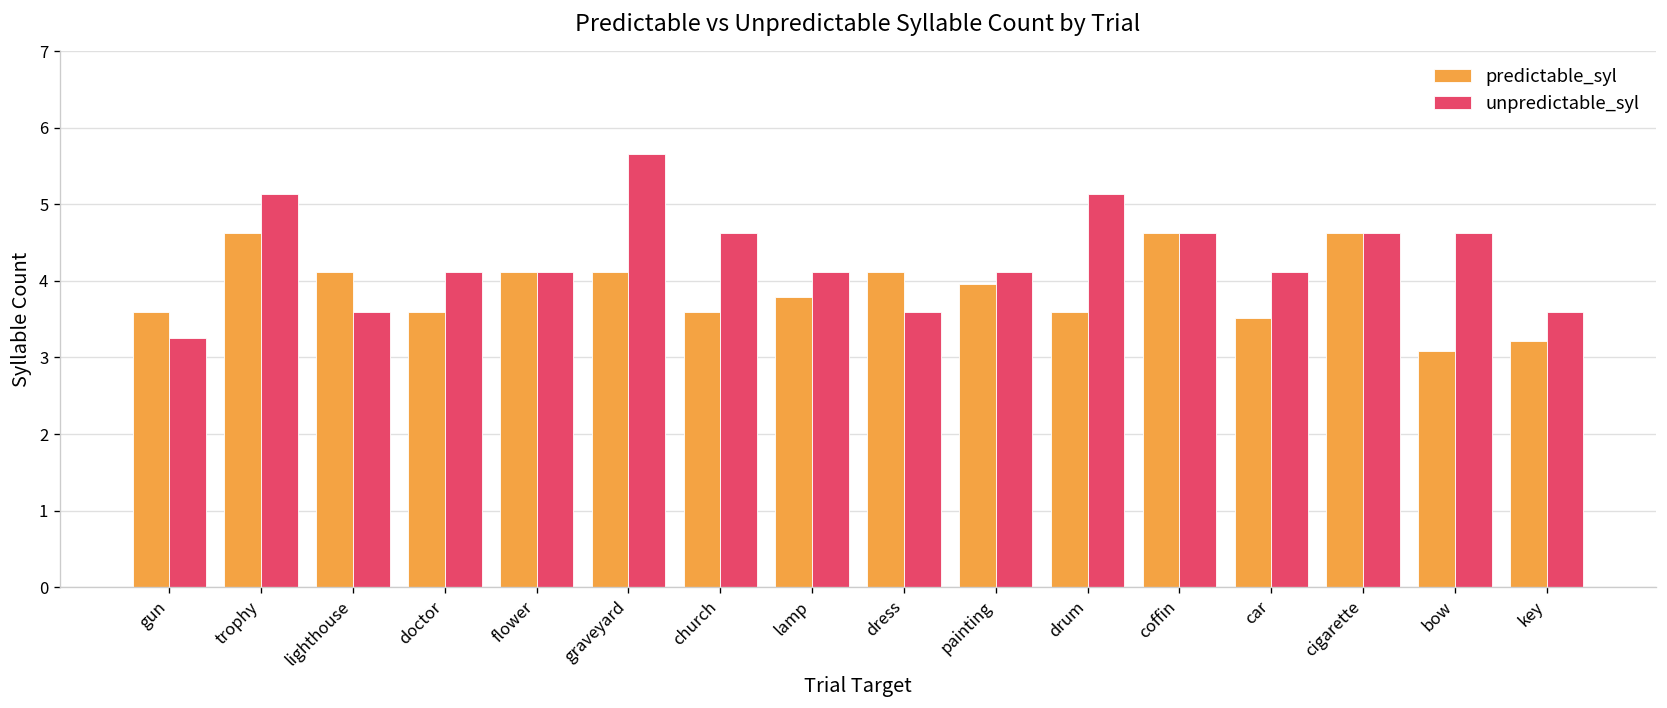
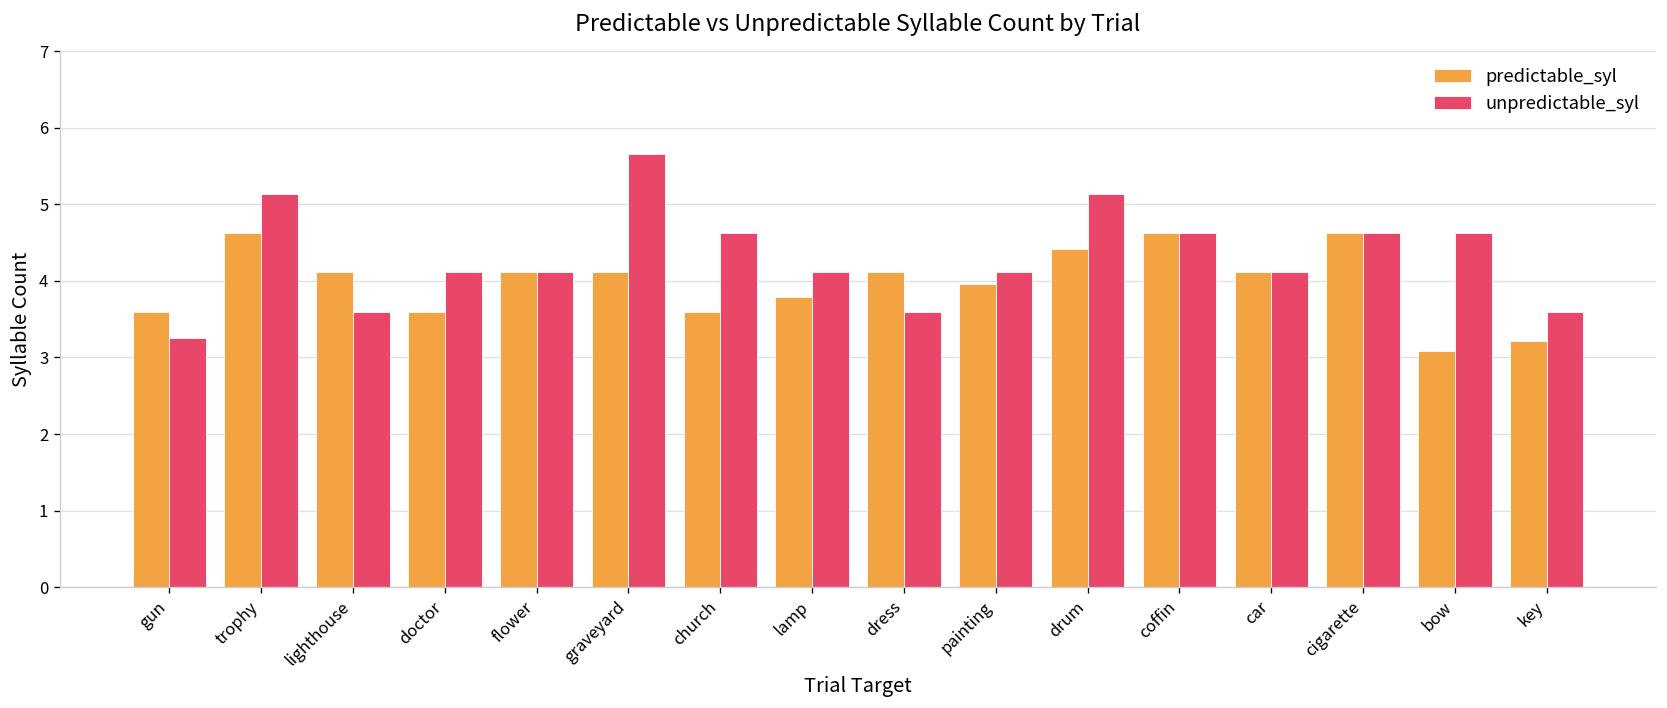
predictable_syl, drum: 3.6 -> 4.4
predictable_syl, car: 3.5 -> 4.1
